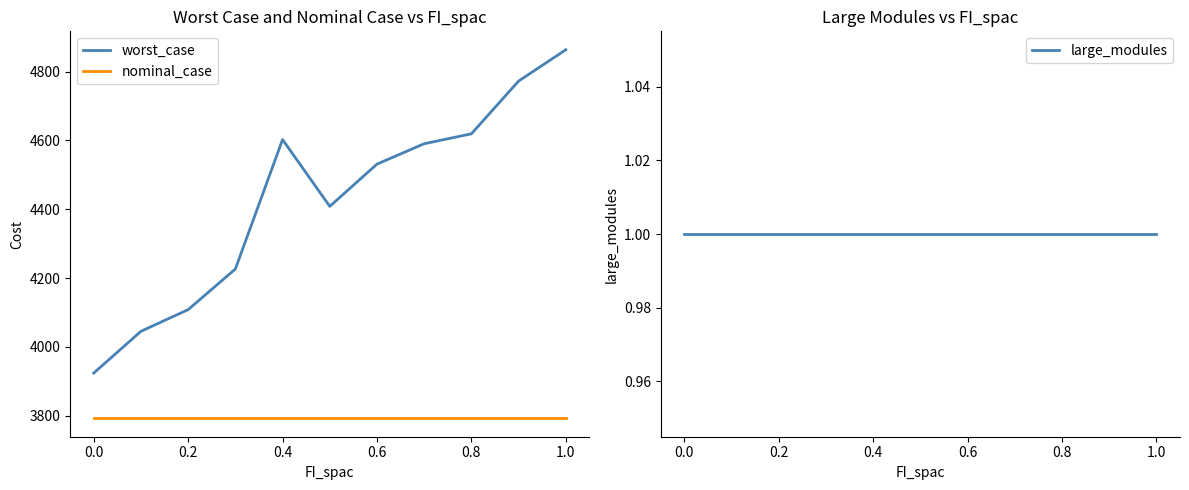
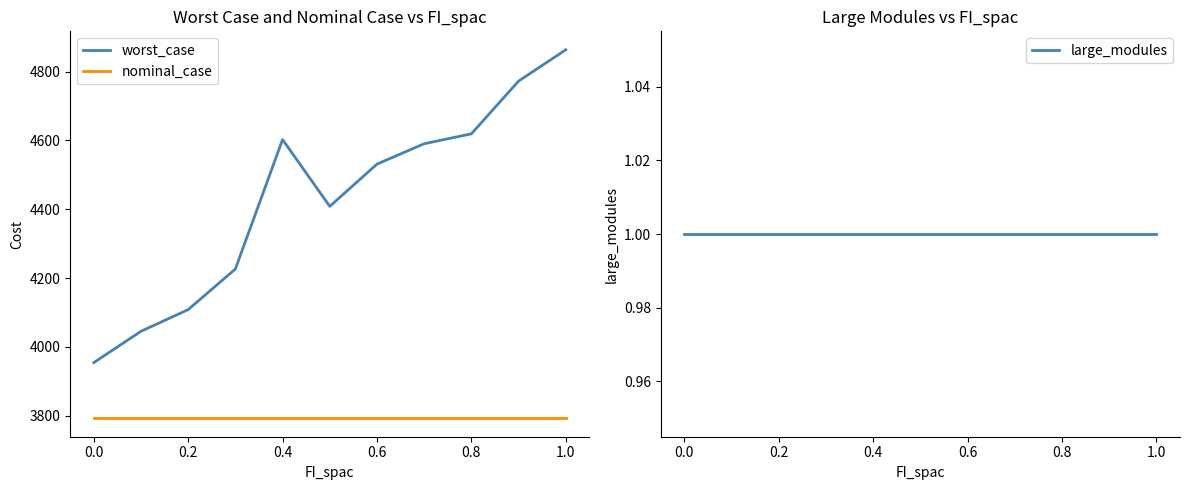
Worst Case and Nominal Case vs FI_spac, worst_case, 0.0: 3920 -> 3950
